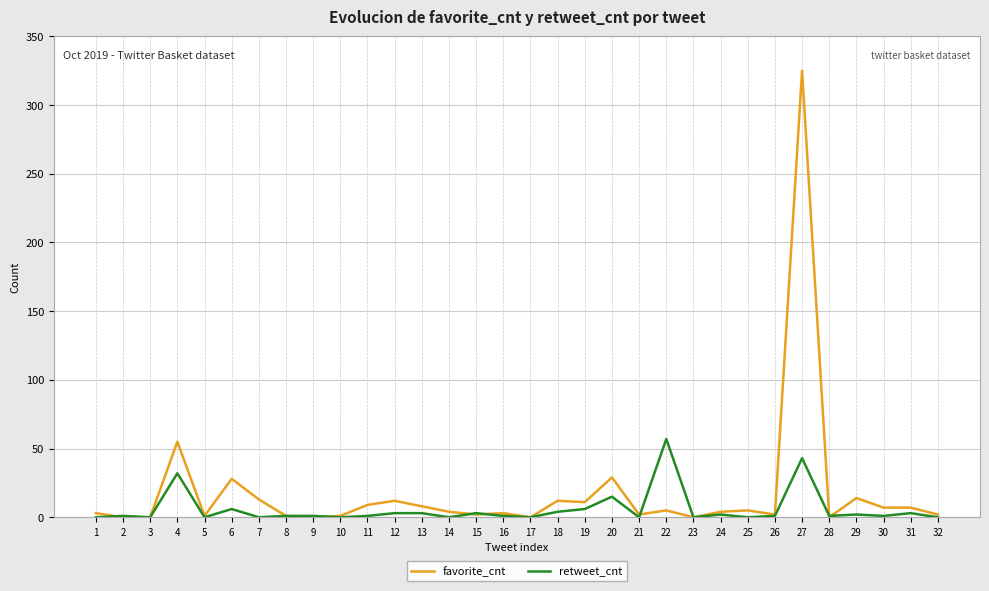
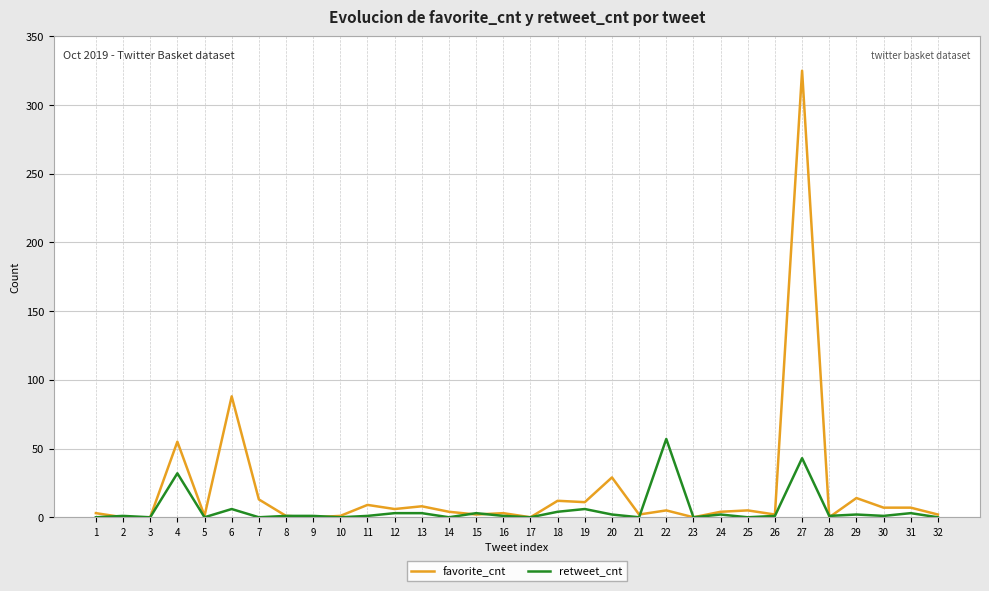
favorite_cnt, 6: 28 -> 88
favorite_cnt, 12: 12 -> 6
retweet_cnt, 20: 15 -> 2
